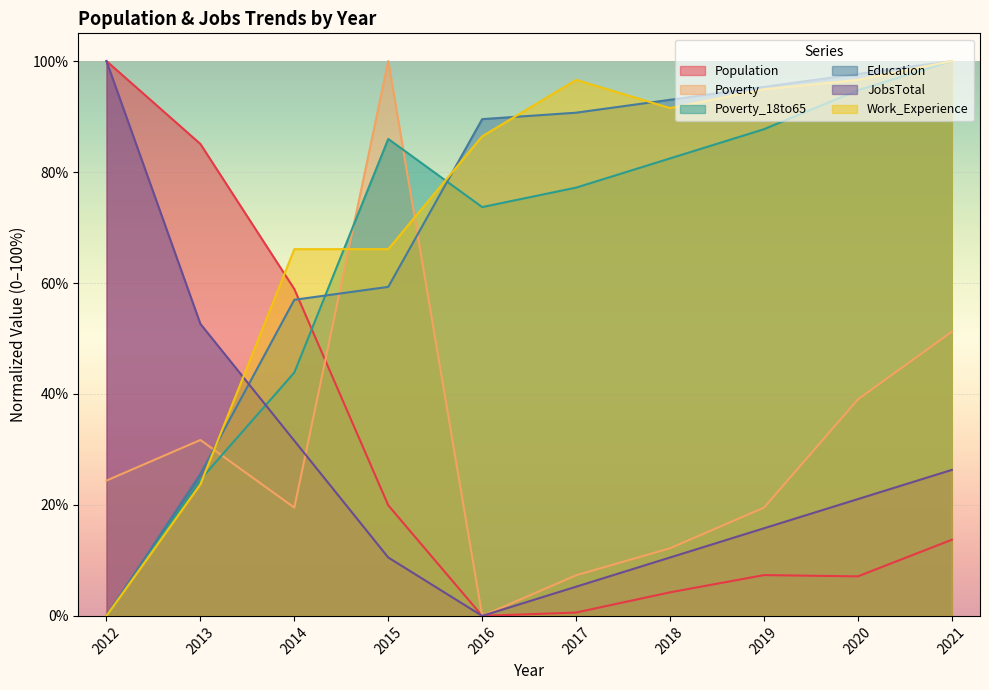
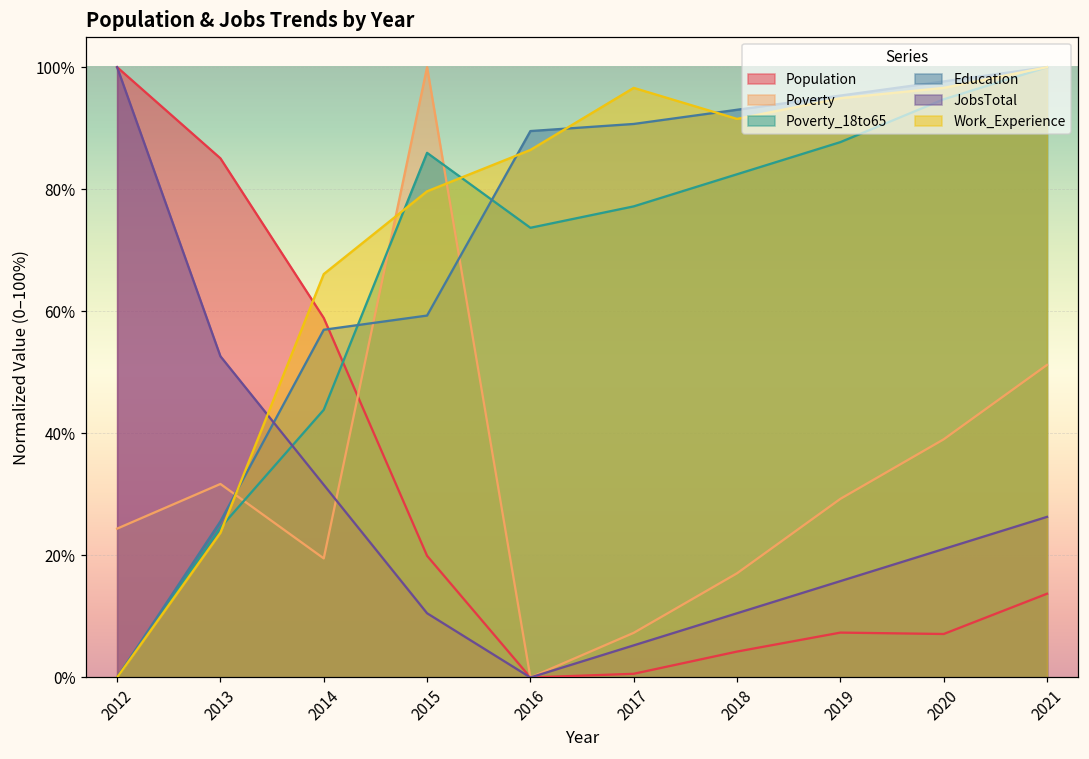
Work_Experience, 2015: 66% -> 80%
Poverty, 2018: 12% -> 17%
Poverty, 2019: 20% -> 29%
